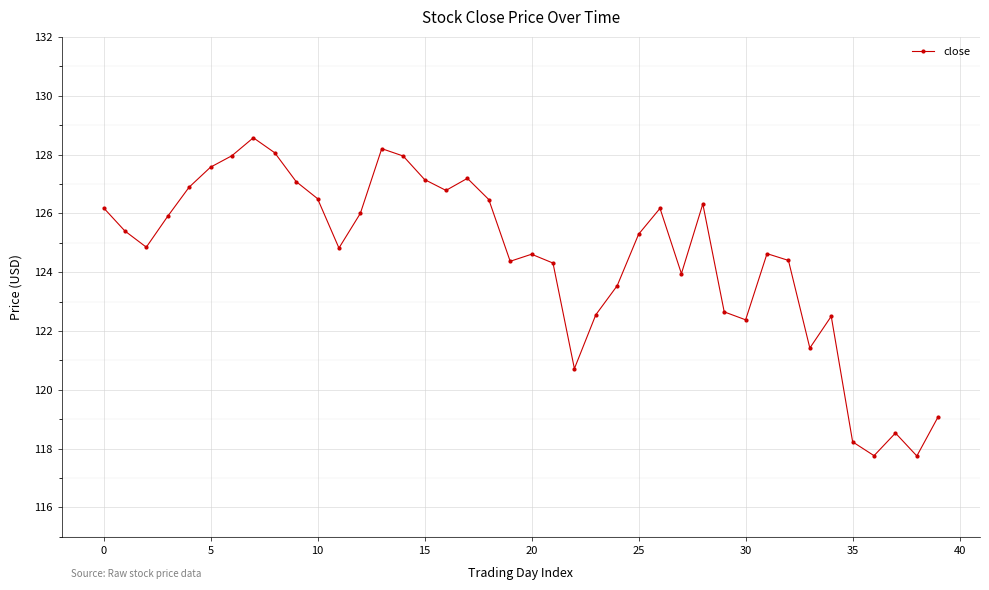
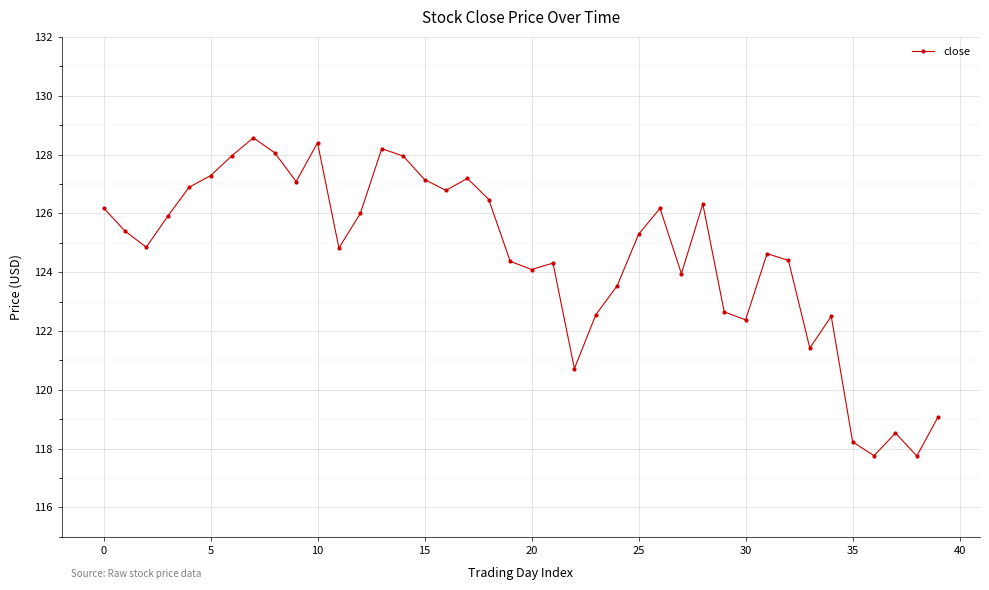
5: 127.6 -> 127.3
10: 126.5 -> 128.4
20: 124.6 -> 124.1
